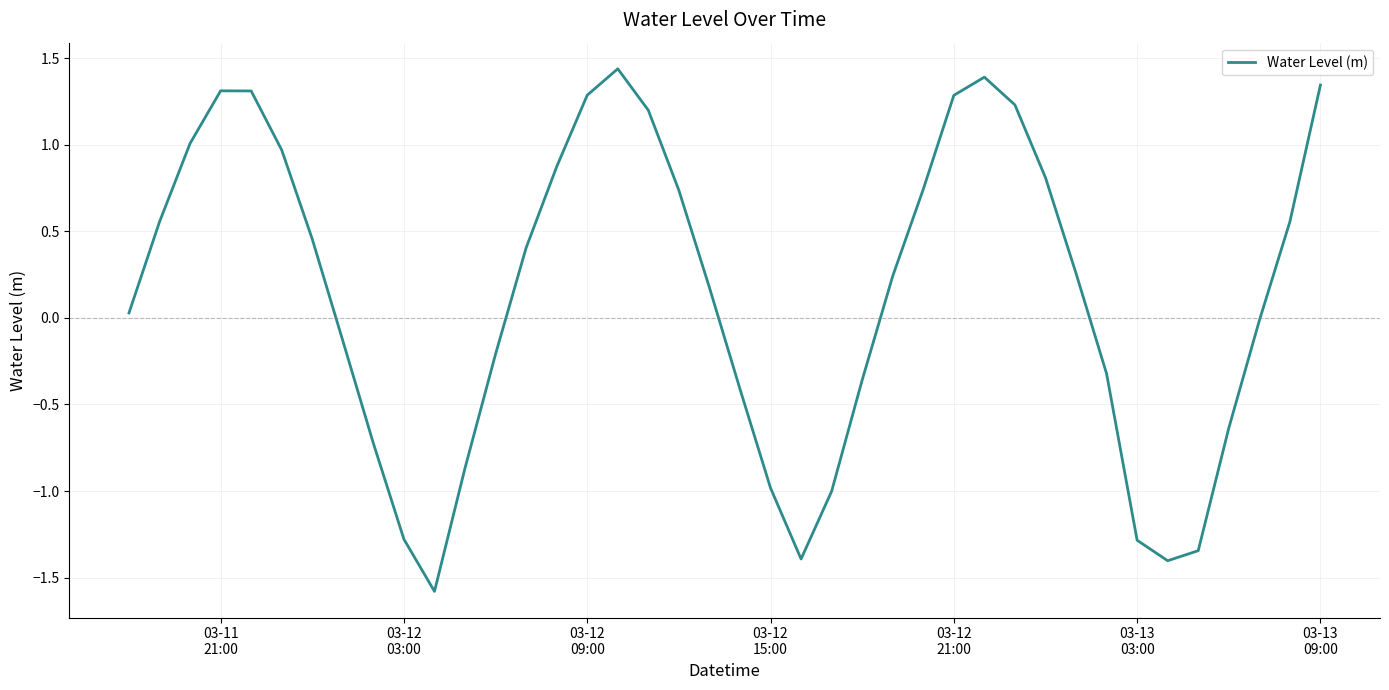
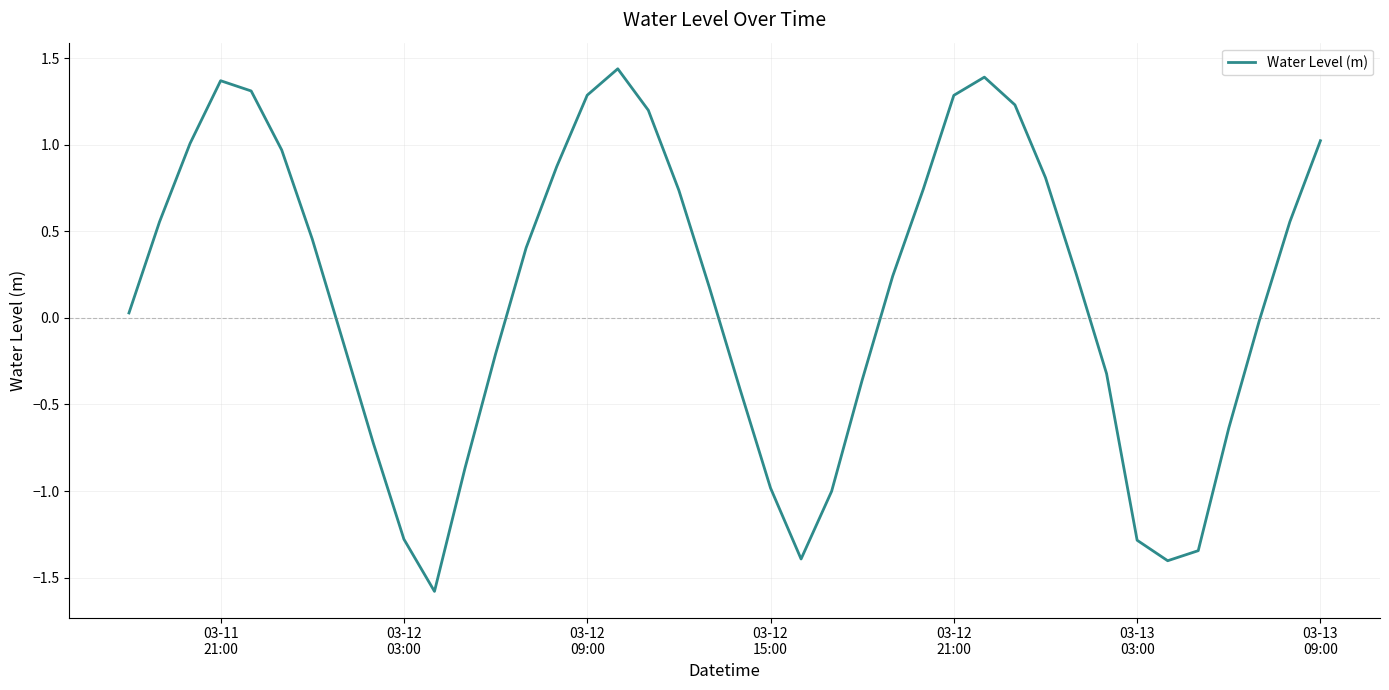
03-11 21:00: 1.31 -> 1.37
03-13 09:00: 1.34 -> 1.02
